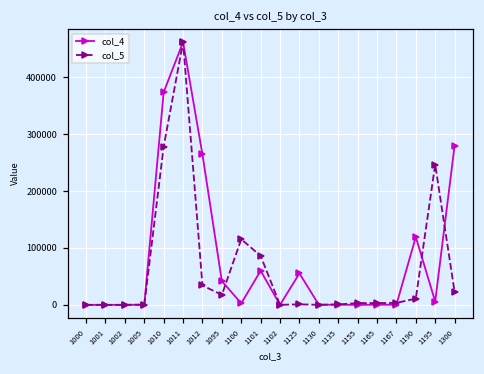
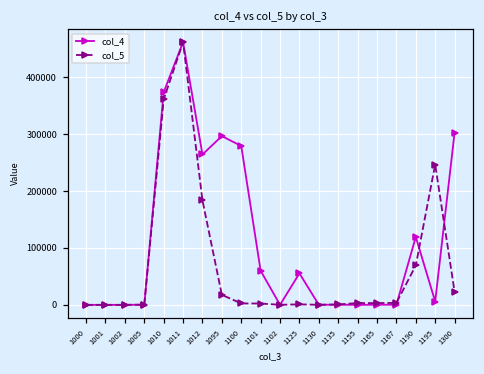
col_5, 1010: 280000 -> 360000
col_5, 1012: 30000 -> 180000
col_4, 1095: 40000 -> 300000
col_4, 1100: 0 -> 280000
col_5, 1100: 120000 -> 0
col_5, 1101: 90000 -> 0
col_5, 1190: 10000 -> 70000
col_4, 1300: 280000 -> 300000
